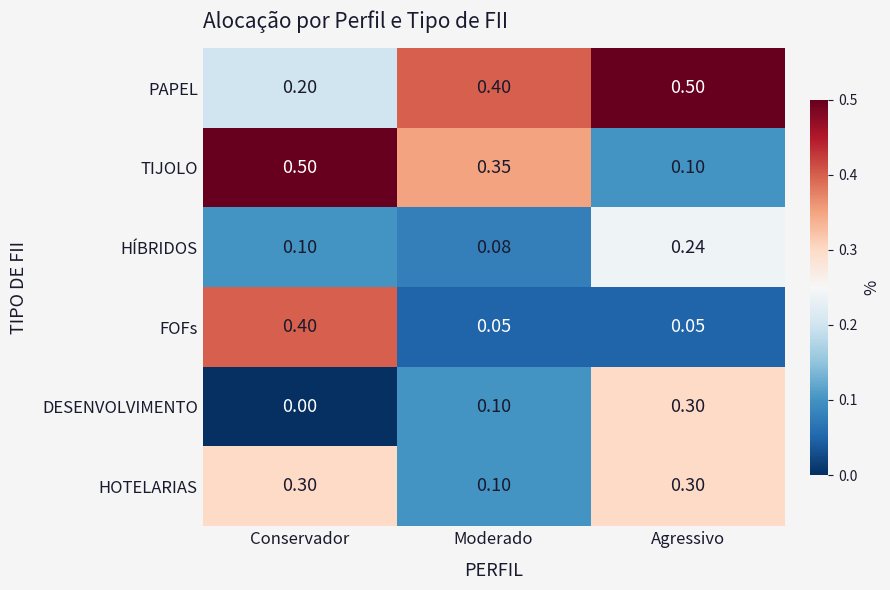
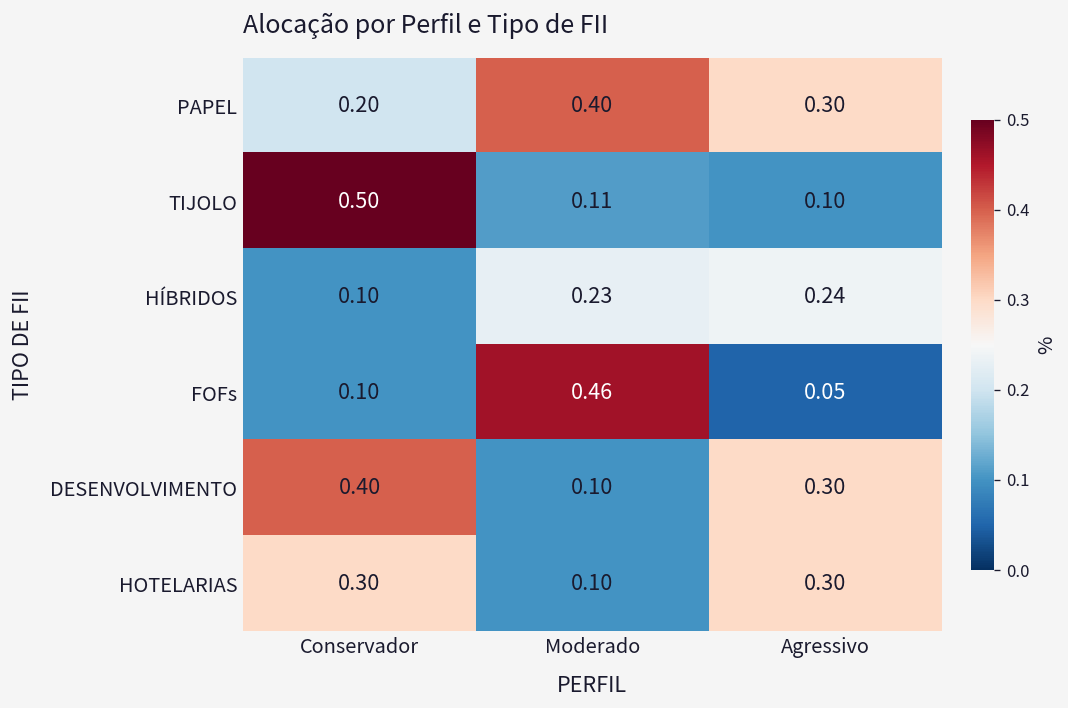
PAPEL, Agressivo: 0.50 -> 0.30
TIJOLO, Moderado: 0.35 -> 0.11
HÍBRIDOS, Moderado: 0.08 -> 0.23
FOFs, Conservador: 0.40 -> 0.10
FOFs, Moderado: 0.05 -> 0.46
DESENVOLVIMENTO, Conservador: 0.00 -> 0.40
